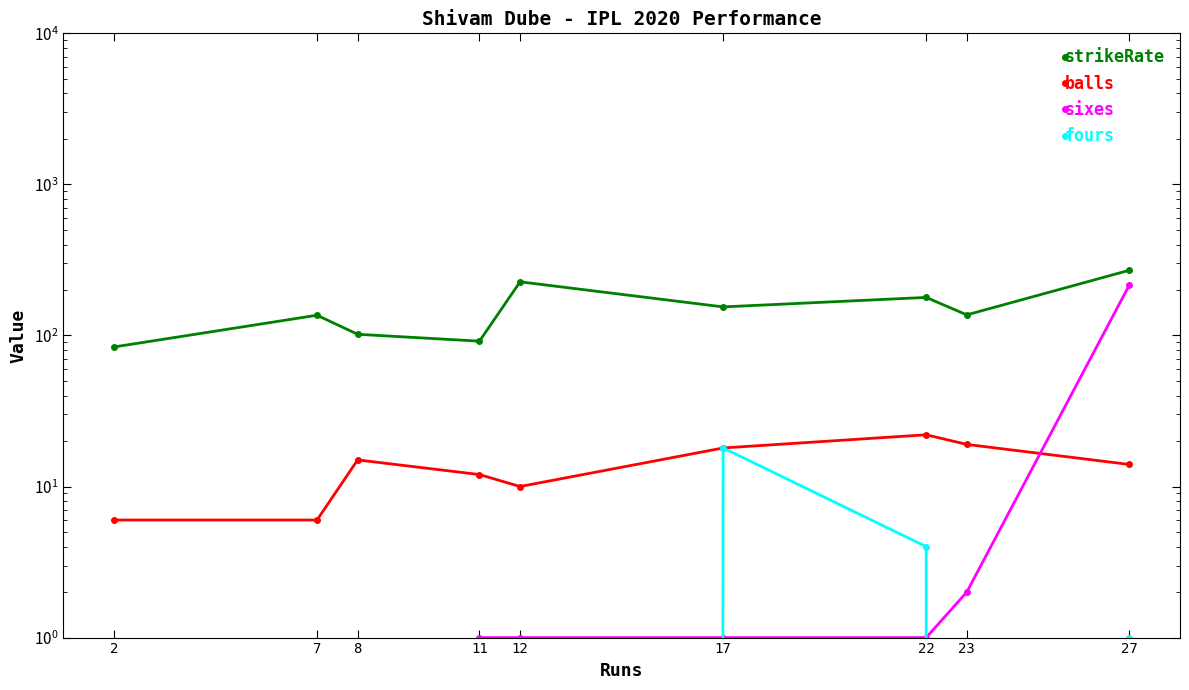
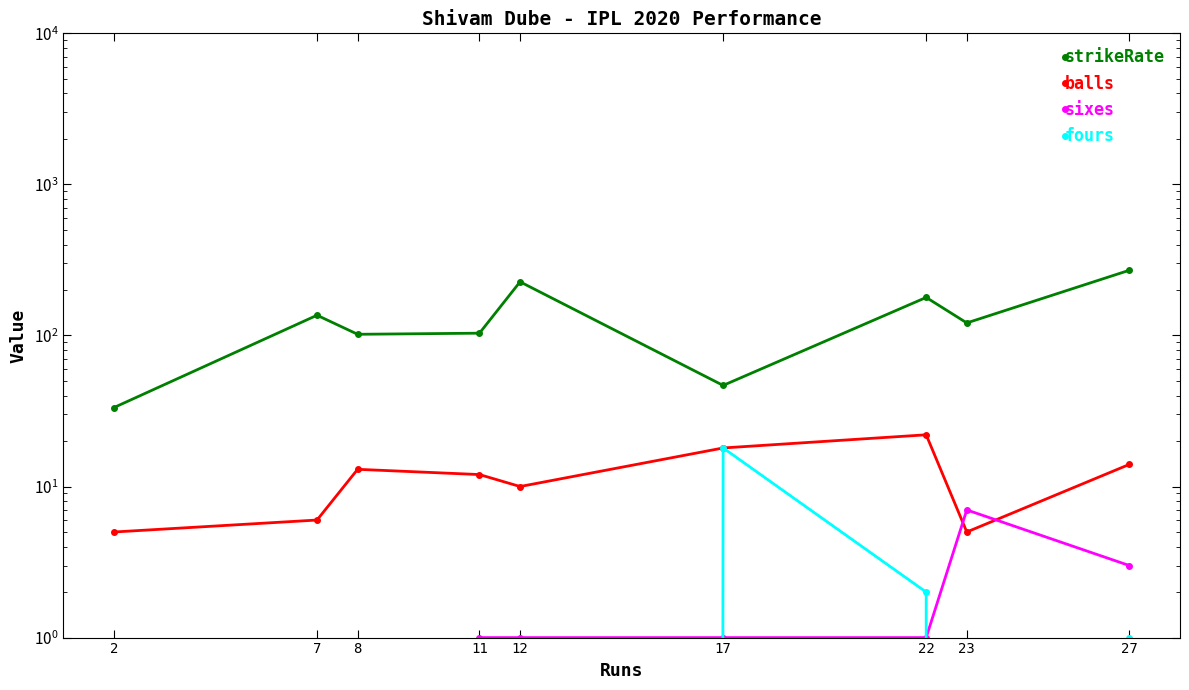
strikeRate, 2: 80 -> 33
balls, 2: 6 -> 5
balls, 8: 15 -> 13
strikeRate, 11: 90 -> 100
strikeRate, 17: 150 -> 47
fours, 22: 4 -> 2
strikeRate, 23: 140 -> 120
balls, 23: 19 -> 5
sixes, 23: 2 -> 7
sixes, 27: 220 -> 3
